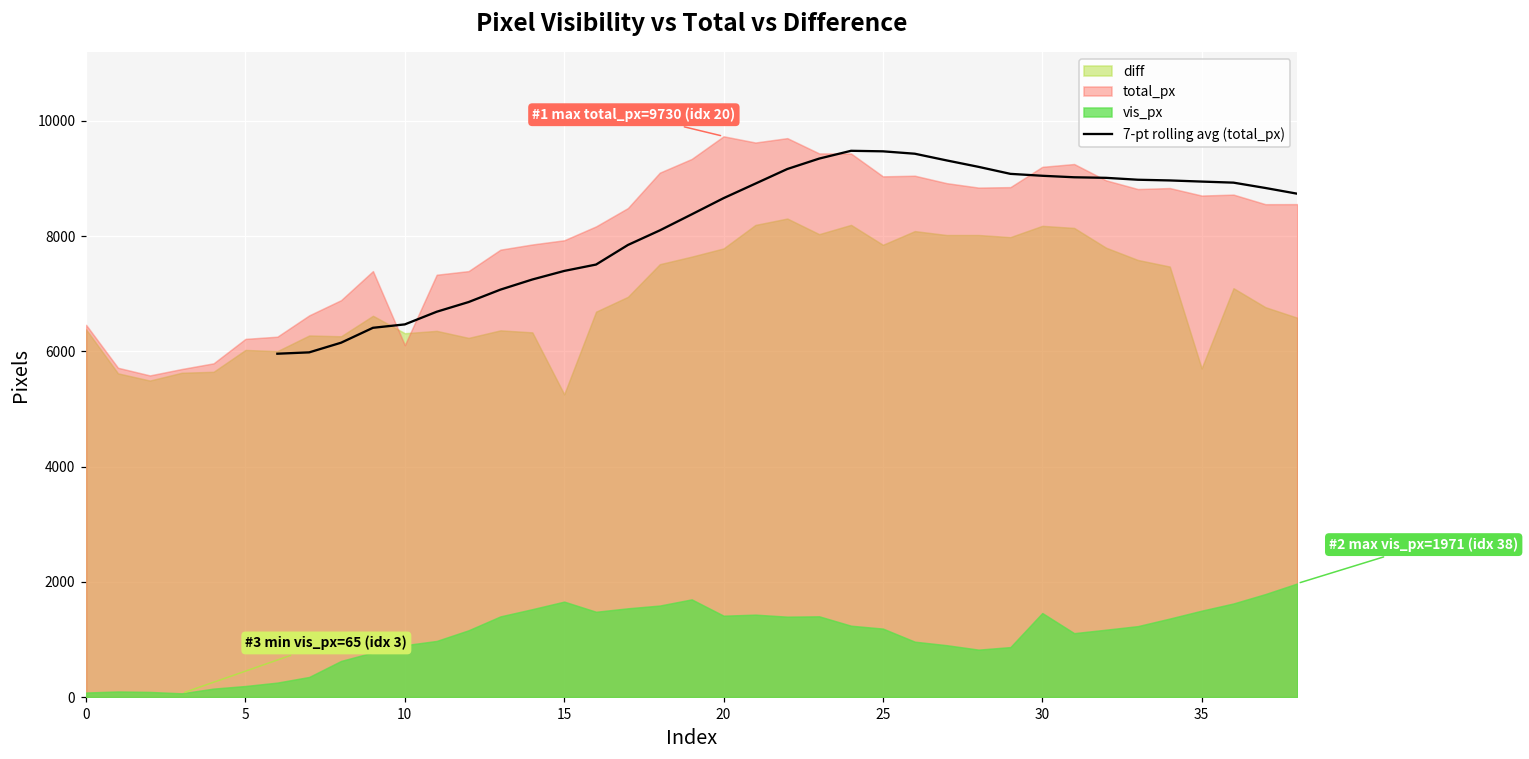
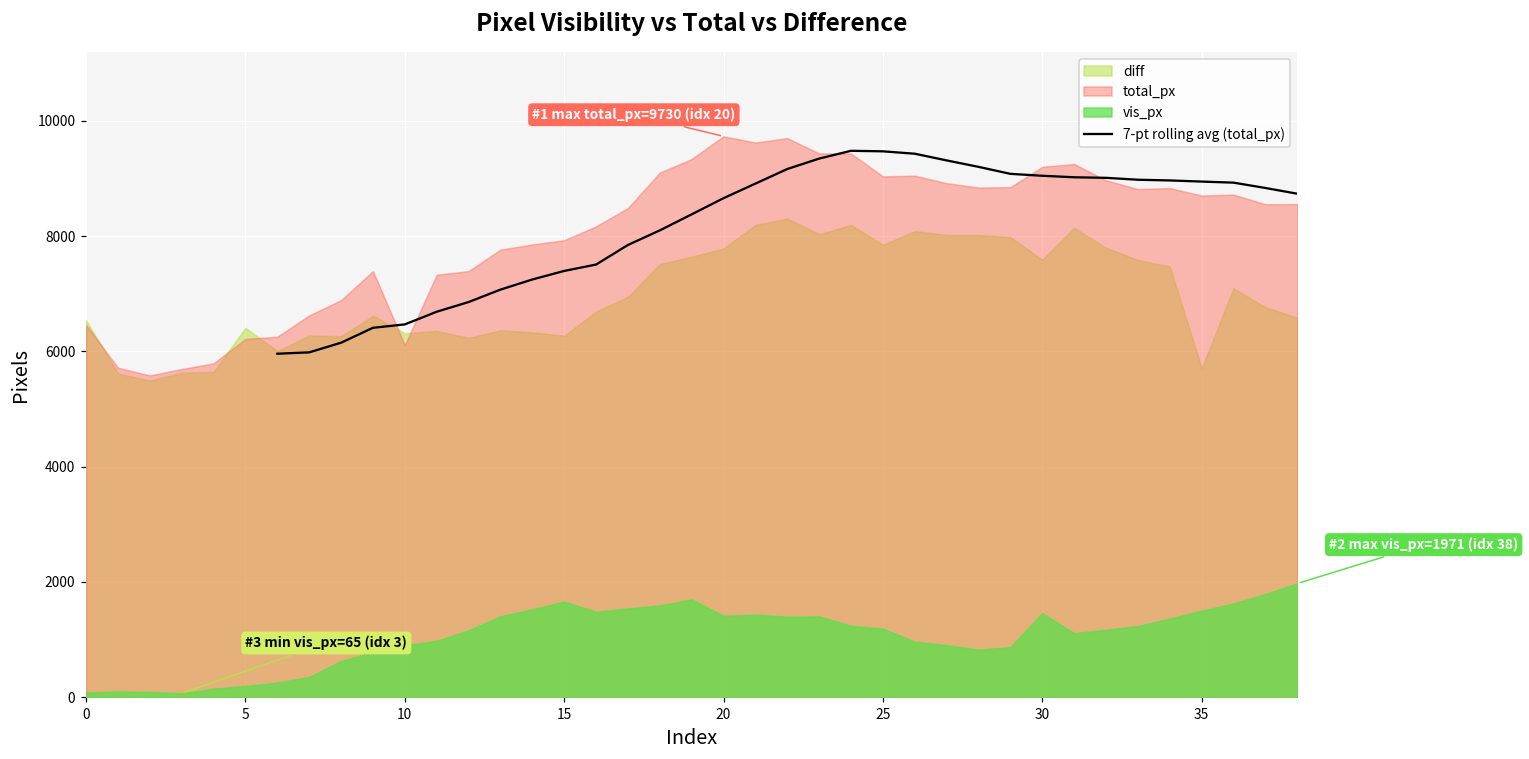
diff, 0: 6400 -> 6500
diff, 5: 6000 -> 6400
diff, 15: 5300 -> 6300
diff, 30: 8200 -> 7600
